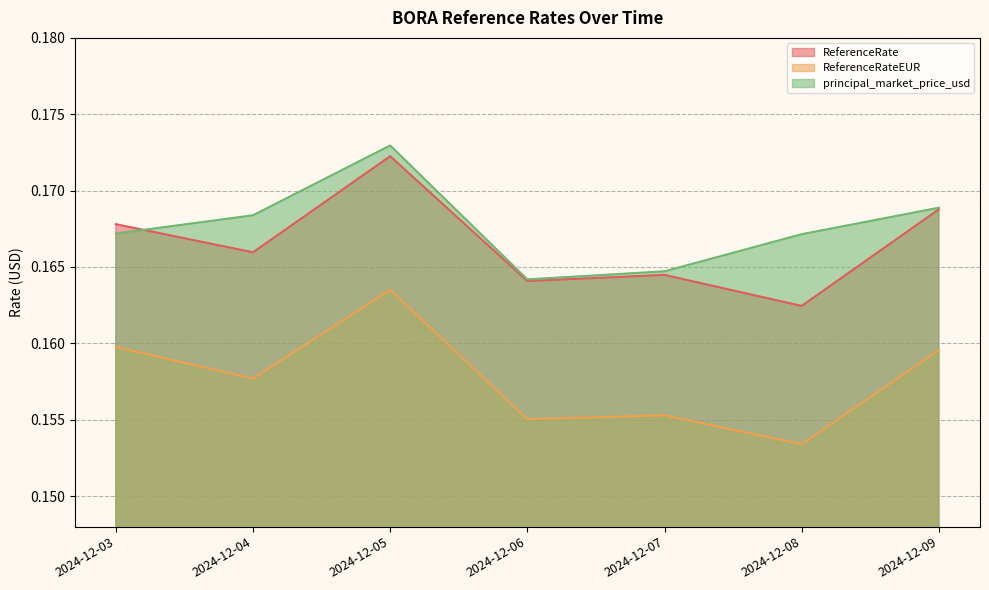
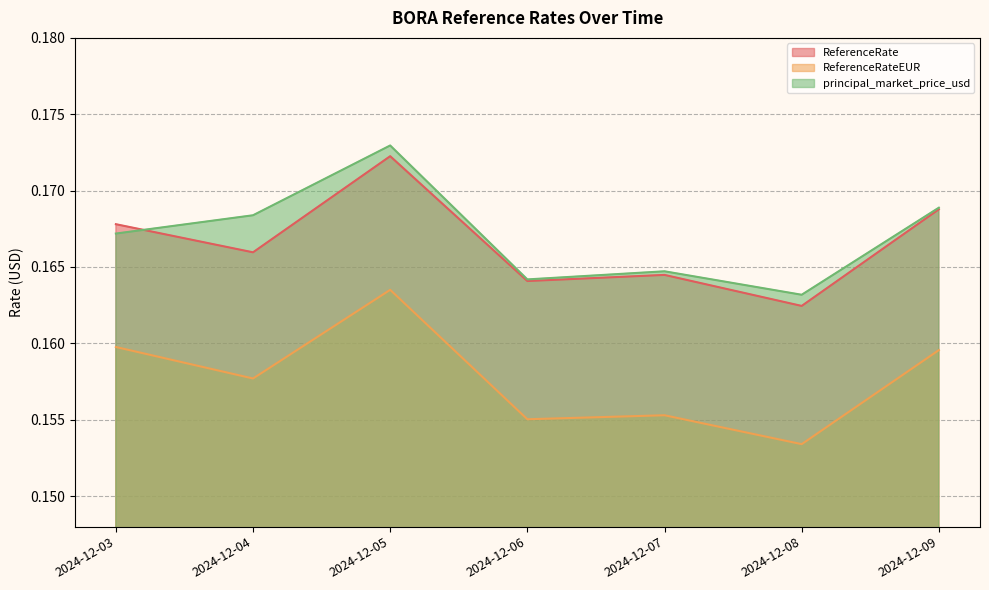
principal_market_price_usd, 2024-12-08: 0.1671 -> 0.1632
